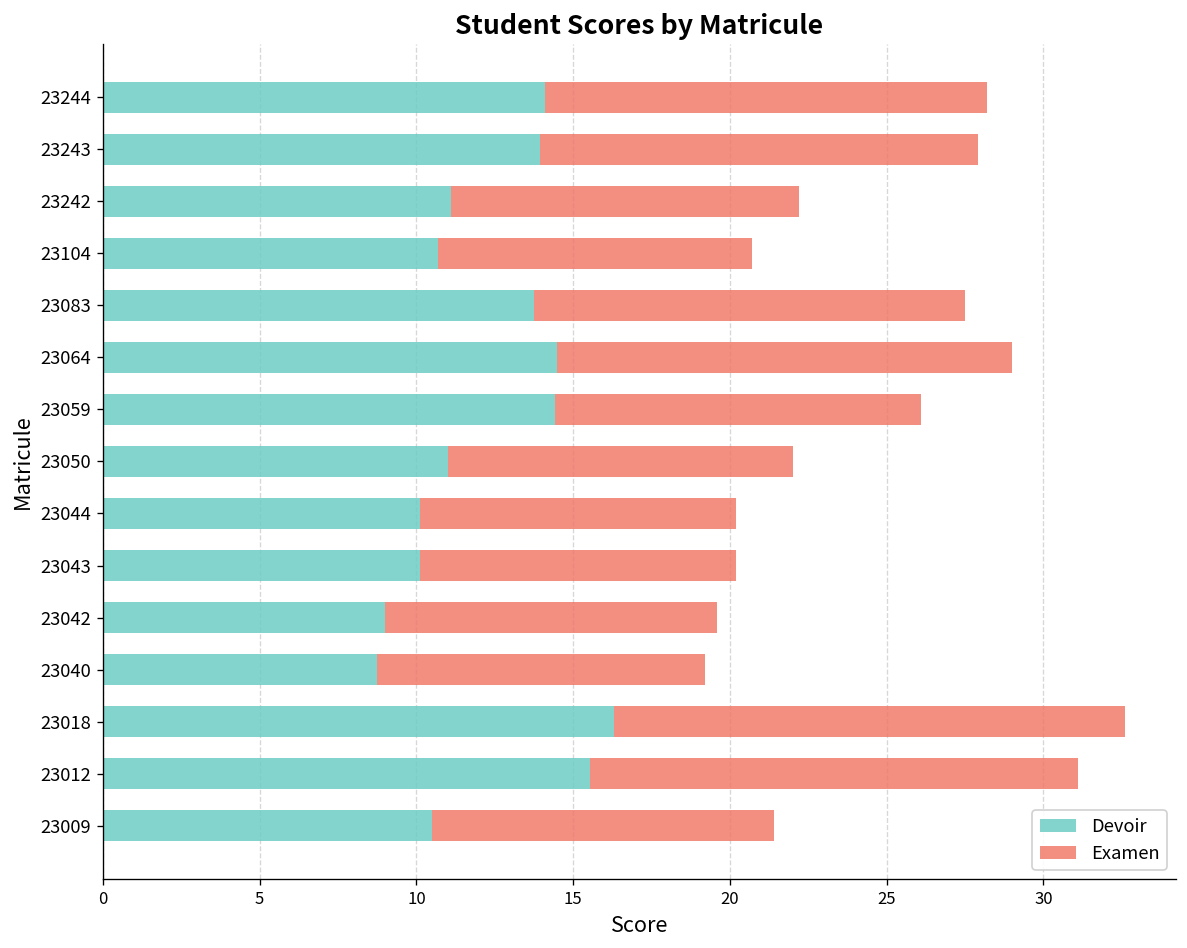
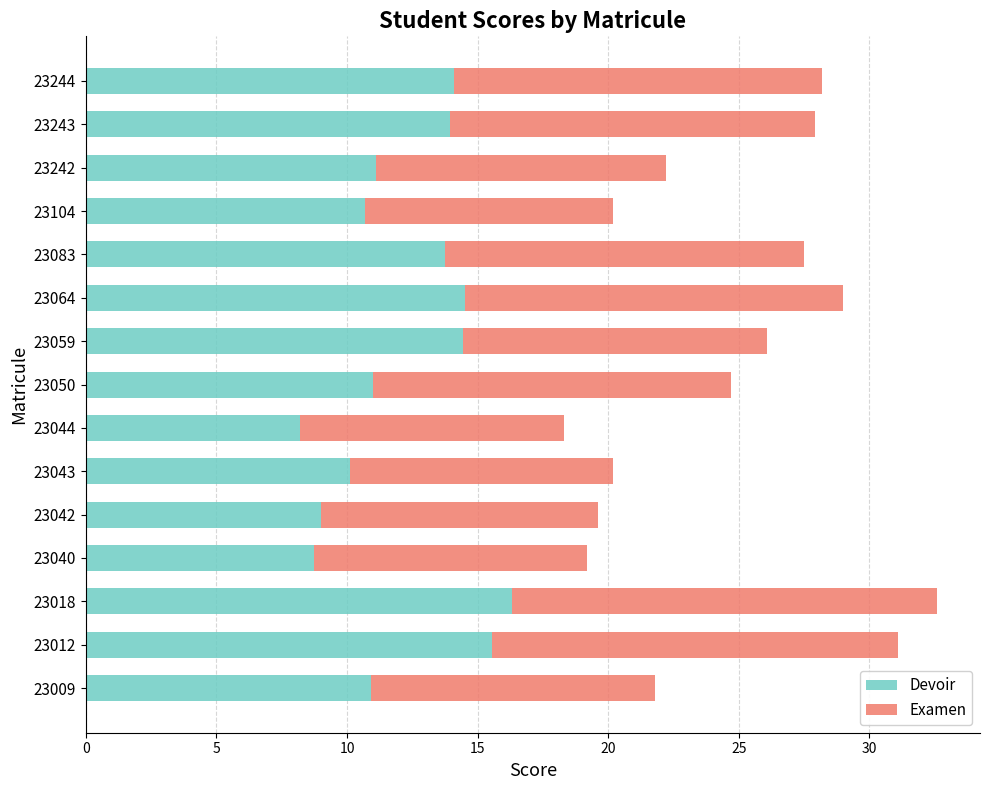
Examen, 23104: 10.0 -> 9.5
Examen, 23050: 11.0 -> 13.7
Devoir, 23044: 10.1 -> 8.2
Devoir, 23009: 10.5 -> 10.9
